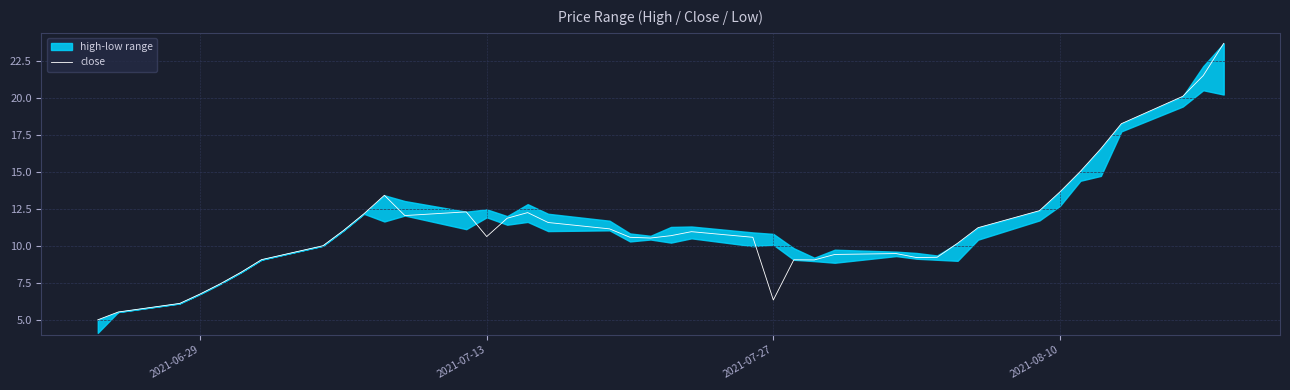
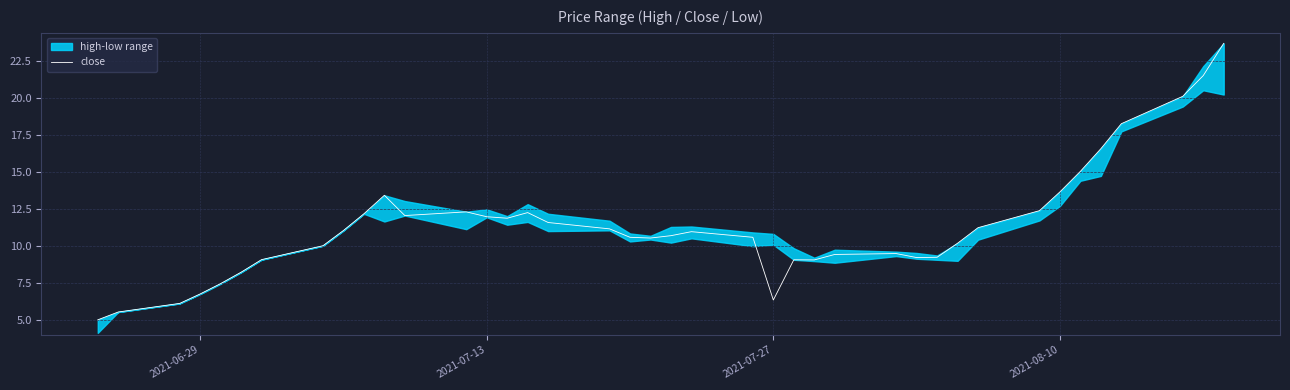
close, 2021-07-13: 10.6 -> 12.0
